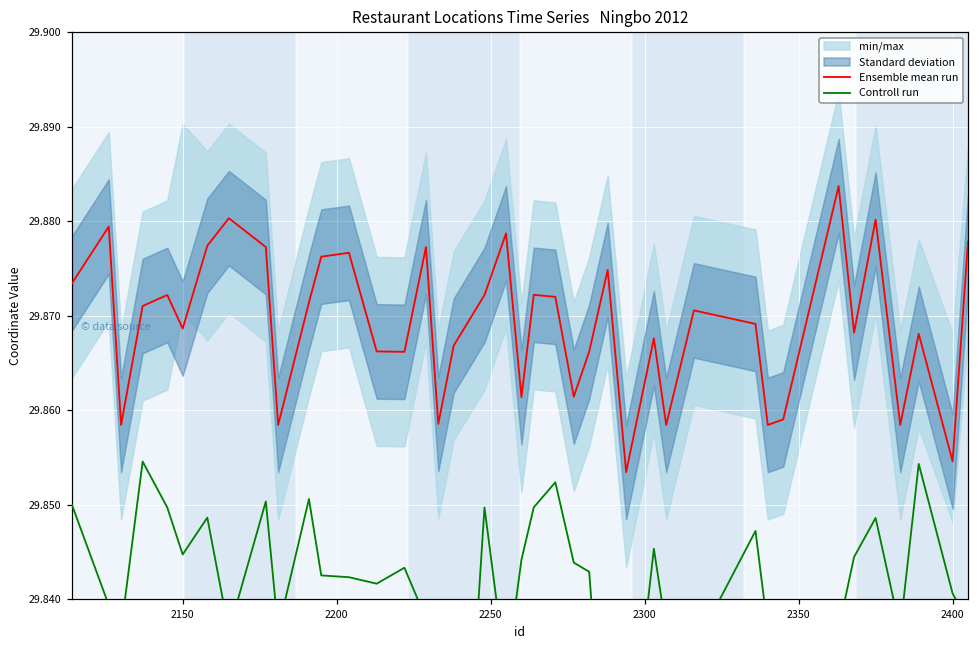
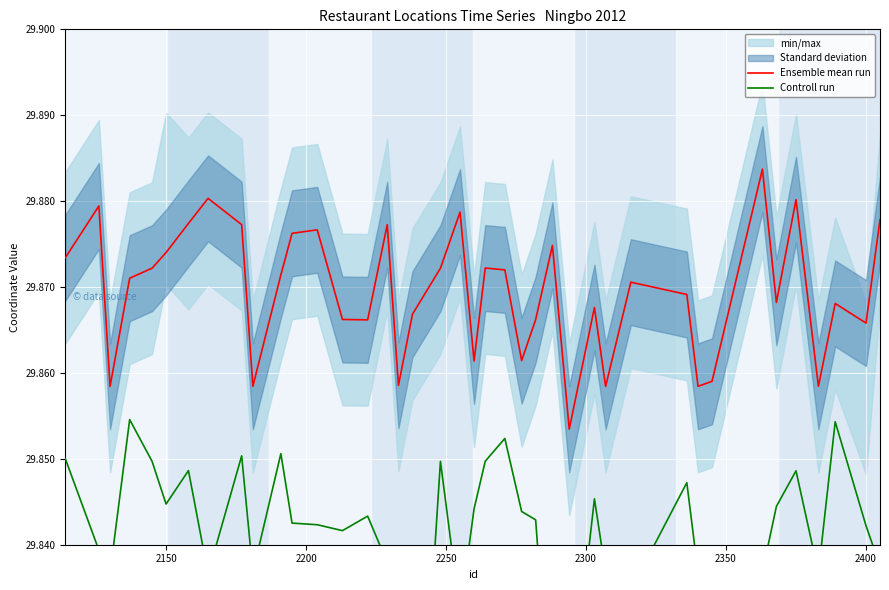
Ensemble mean run, 2150: 29.869 -> 29.874
Ensemble mean run, 2400: 29.855 -> 29.866
Controll run, 2400: 29.841 -> 29.842
